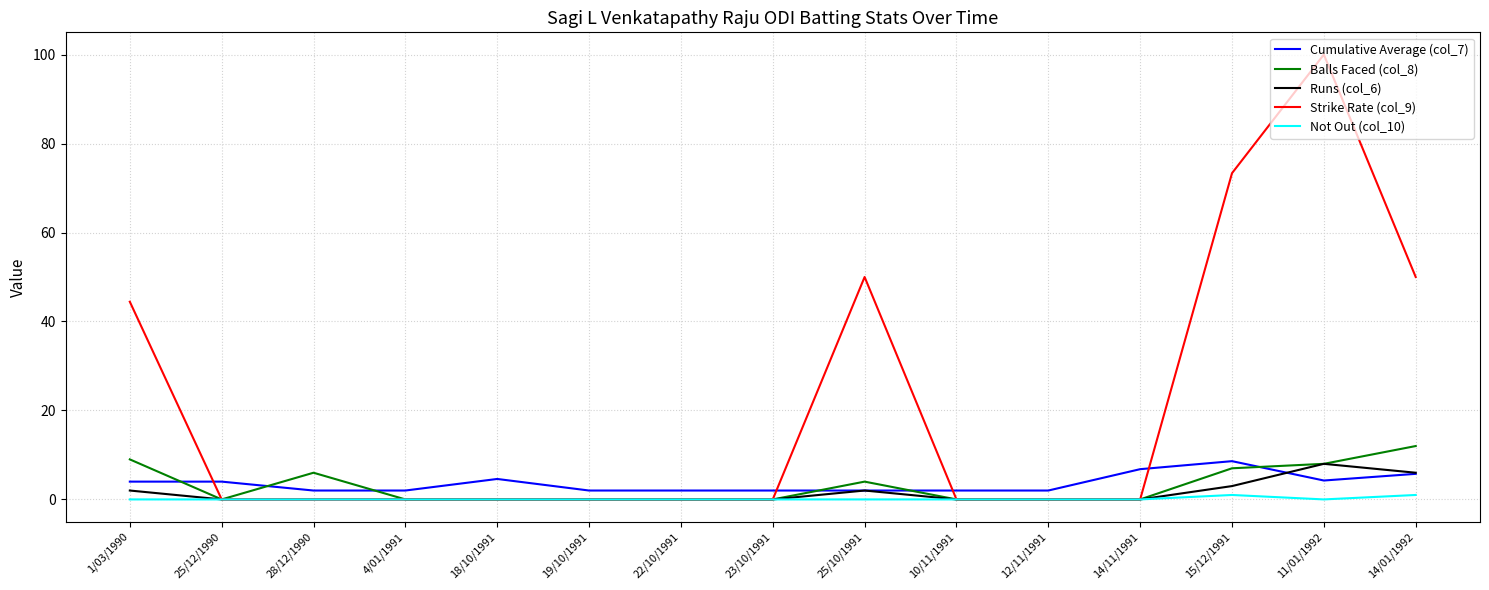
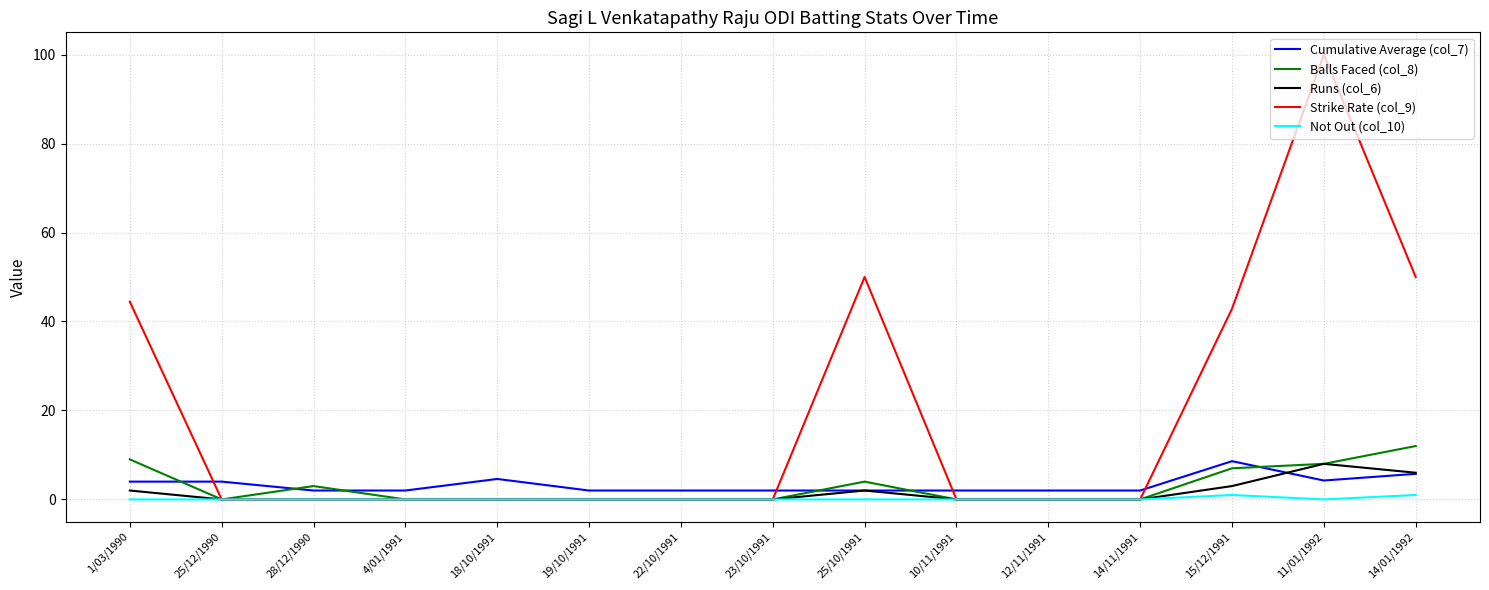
Balls Faced (col_8), 28/12/1990: 6 -> 3
Cumulative Average (col_7), 14/11/1991: 7 -> 2
Strike Rate (col_9), 15/12/1991: 73 -> 43
